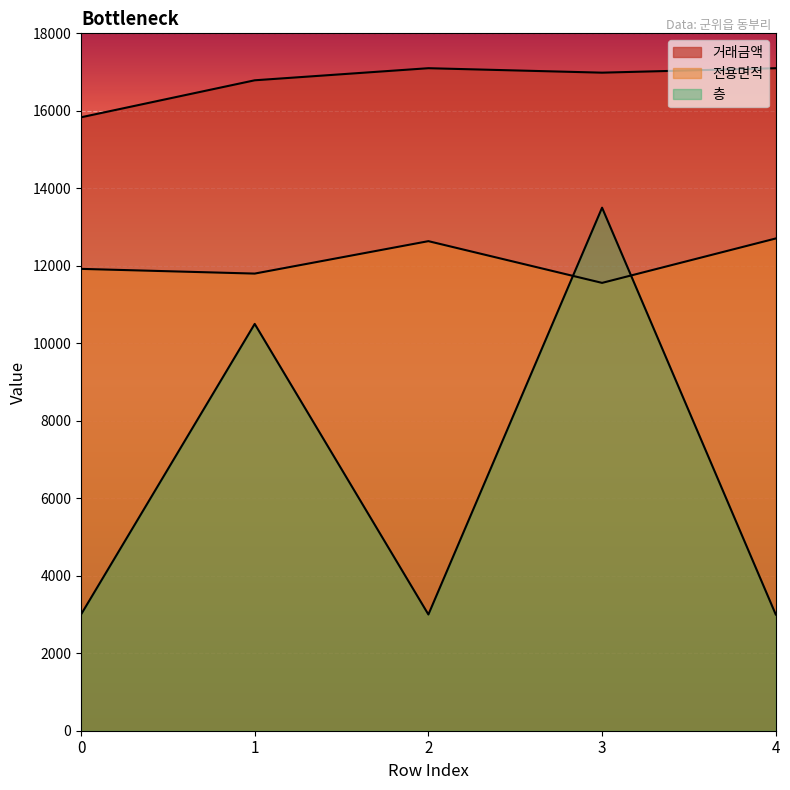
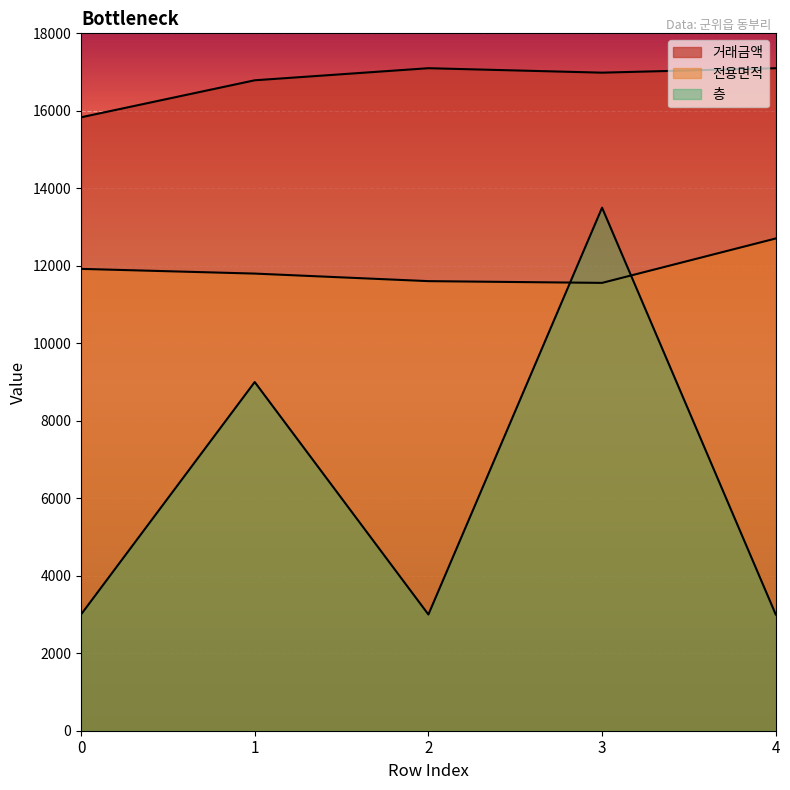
층, 1: 10500 -> 9000
전용면적, 2: 12600 -> 11600
